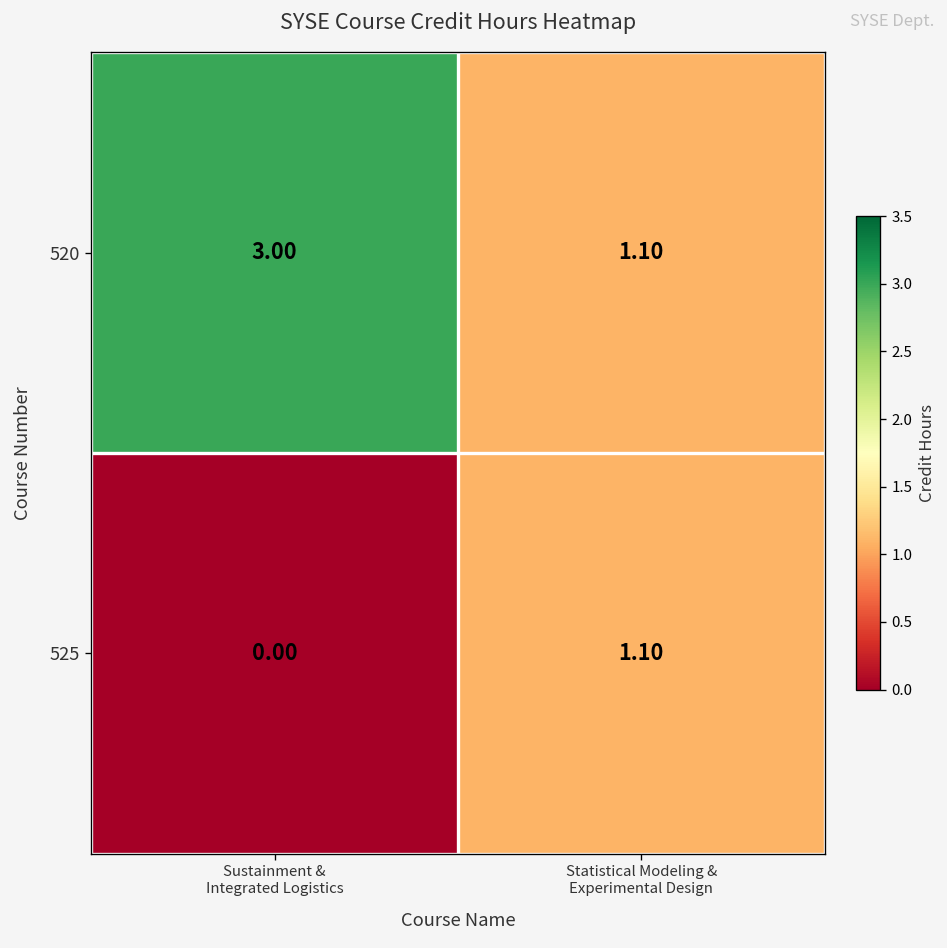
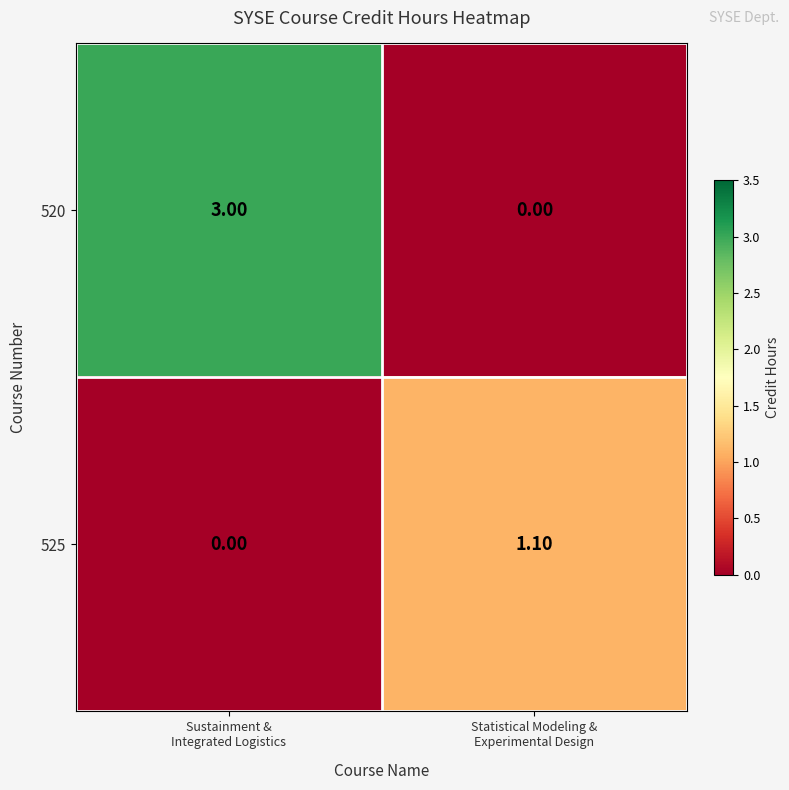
520, Statistical Modeling & Experimental Design: 1.10 -> 0.00
